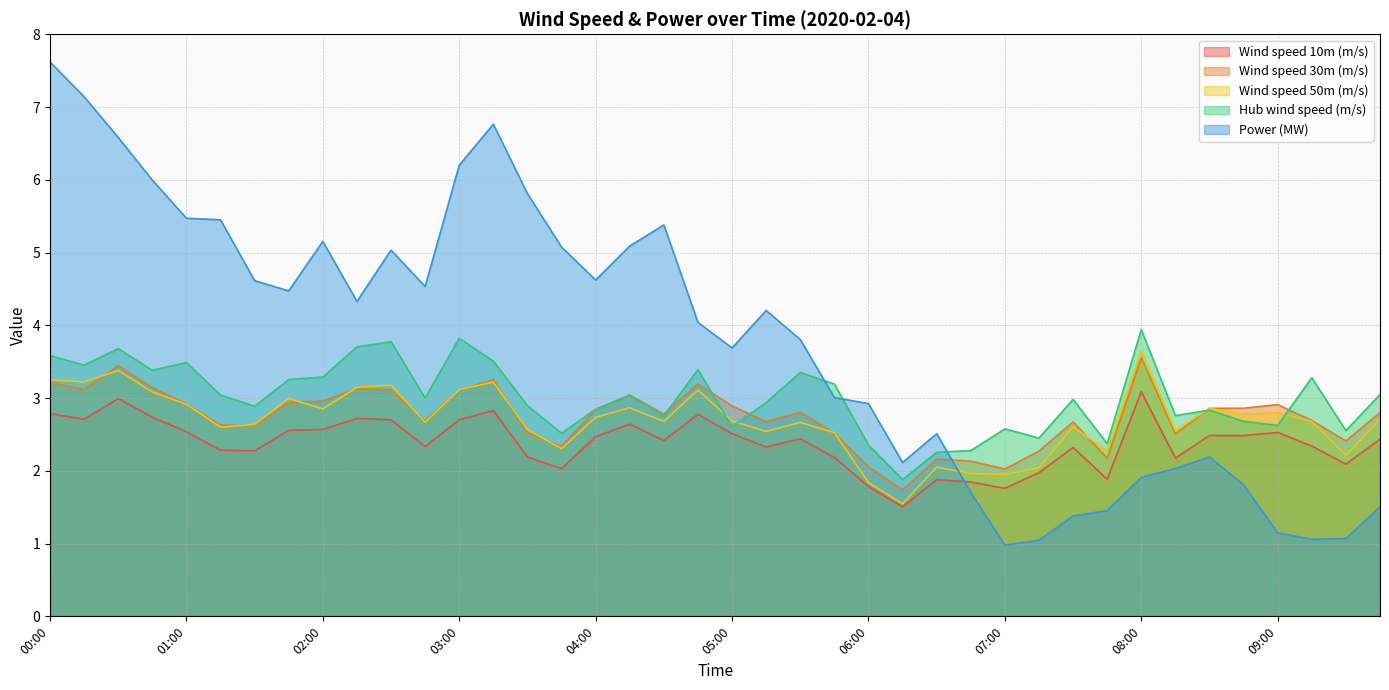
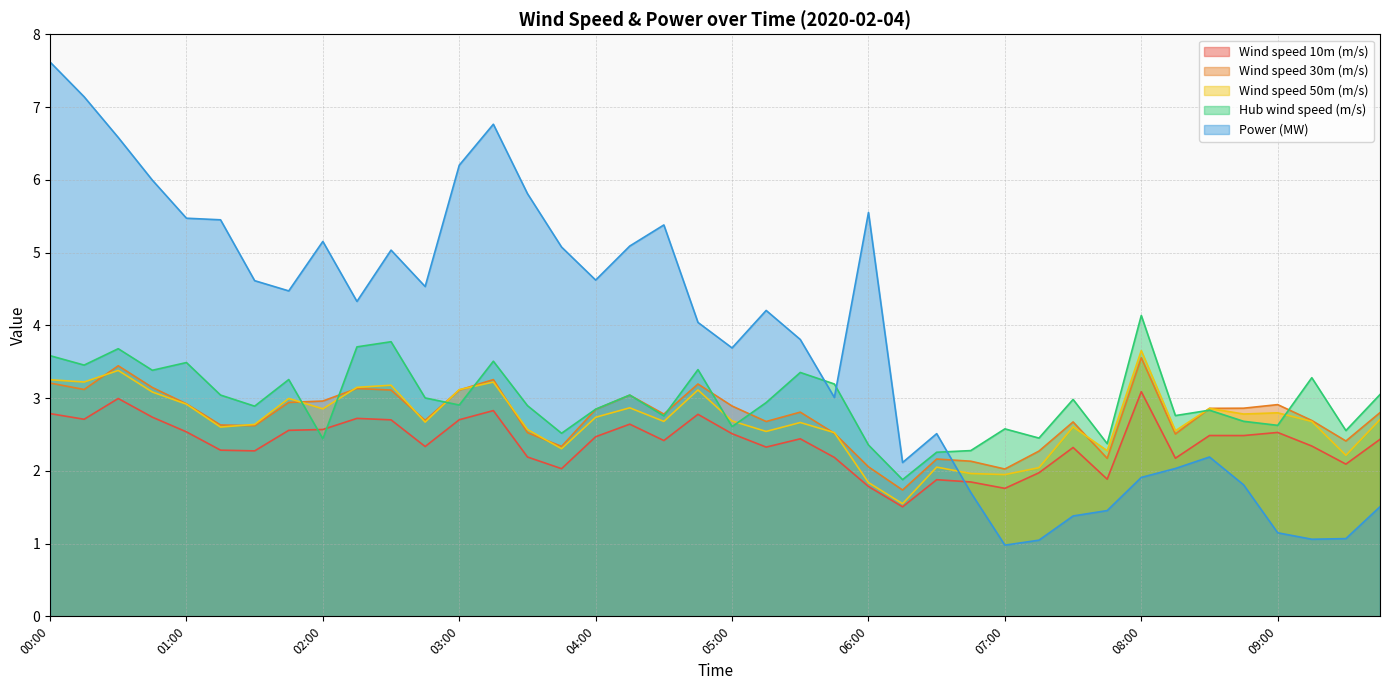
Hub wind speed (m/s), 02:00: 3.3 -> 2.4
Hub wind speed (m/s), 03:00: 3.8 -> 2.9
Power (MW), 06:00: 2.9 -> 5.6
Hub wind speed (m/s), 08:00: 3.9 -> 4.1
